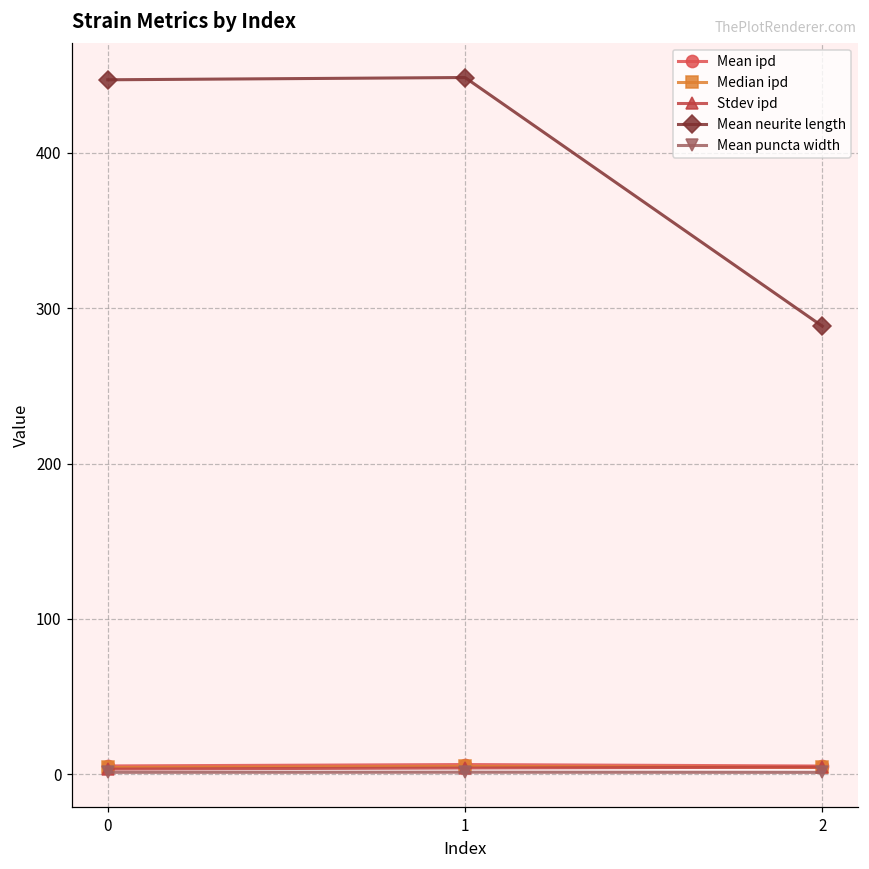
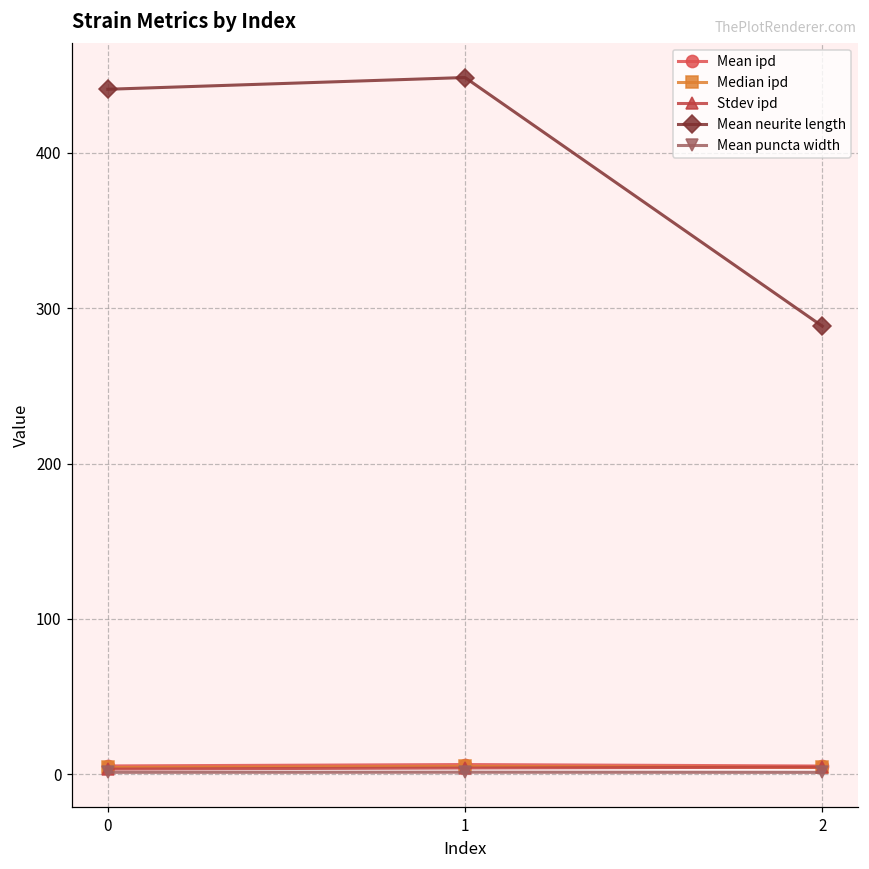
Mean neurite length, 0: 447 -> 441
